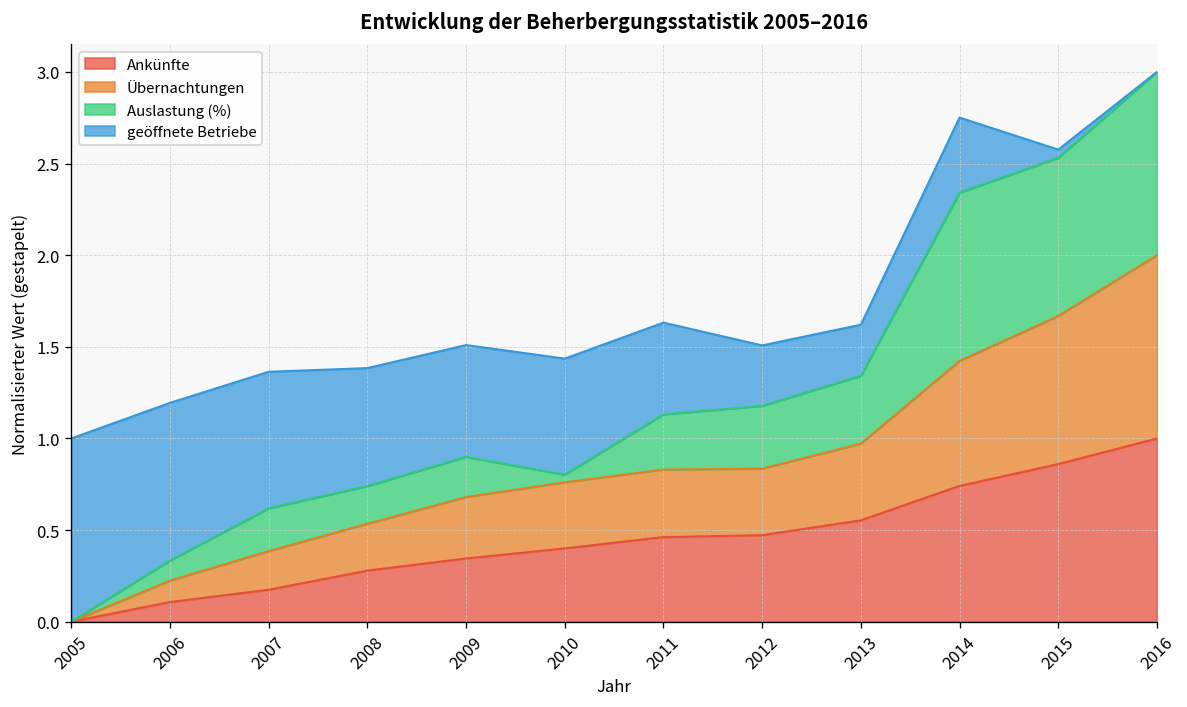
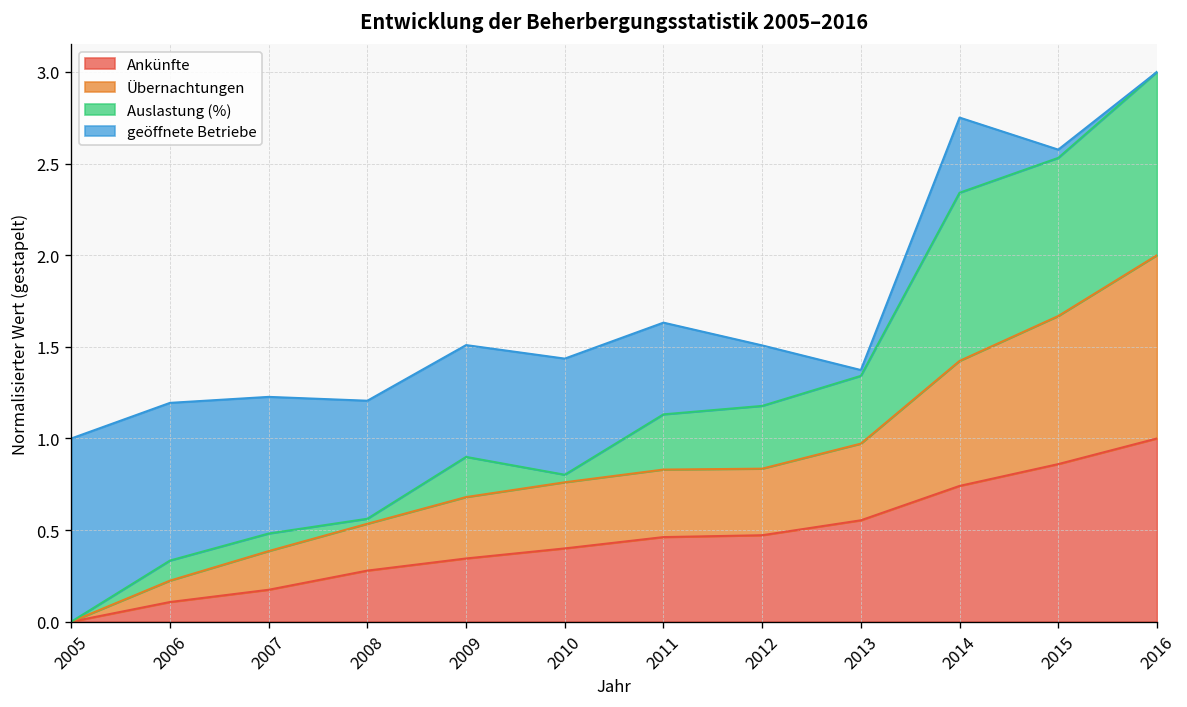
Auslastung (%), 2007: 0.23 -> 0.10
Auslastung (%), 2008: 0.21 -> 0.03
geöffnete Betriebe, 2013: 0.28 -> 0.03
